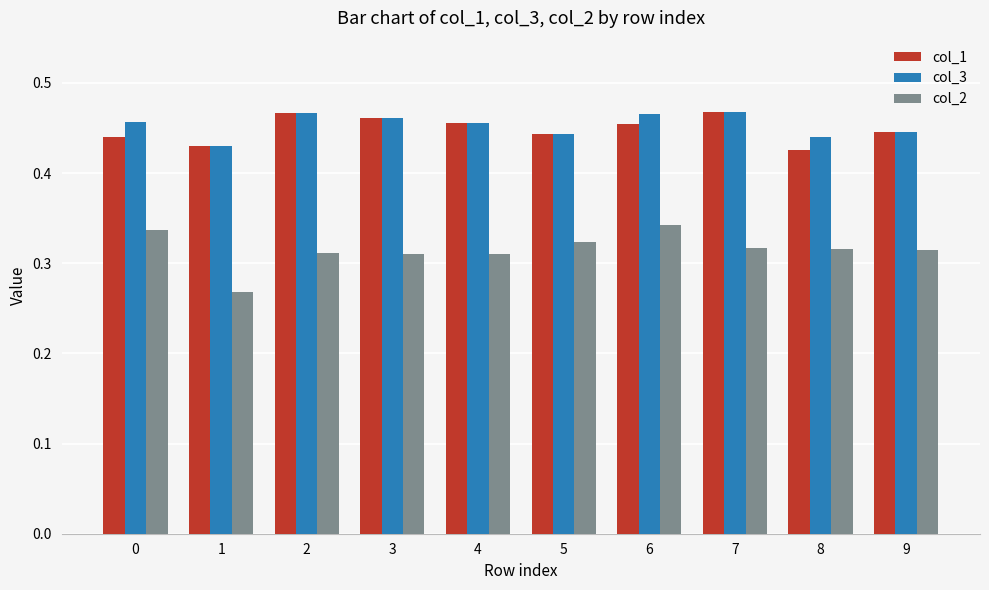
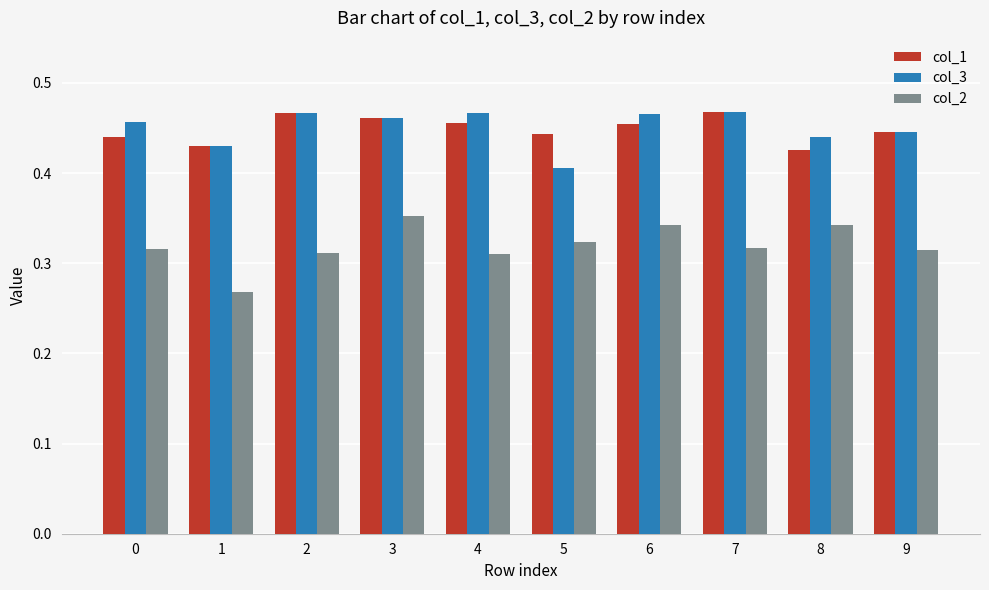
col_2, 0: 0.34 -> 0.32
col_2, 3: 0.31 -> 0.35
col_3, 4: 0.46 -> 0.47
col_3, 5: 0.44 -> 0.41
col_2, 8: 0.32 -> 0.34
